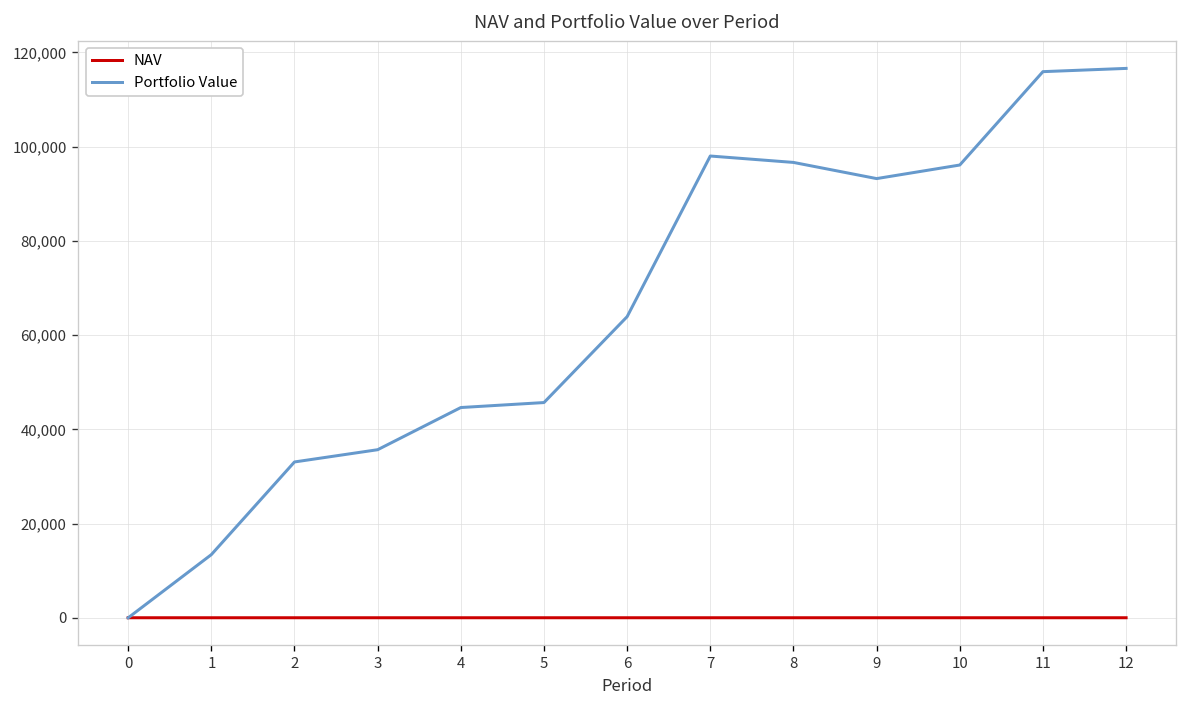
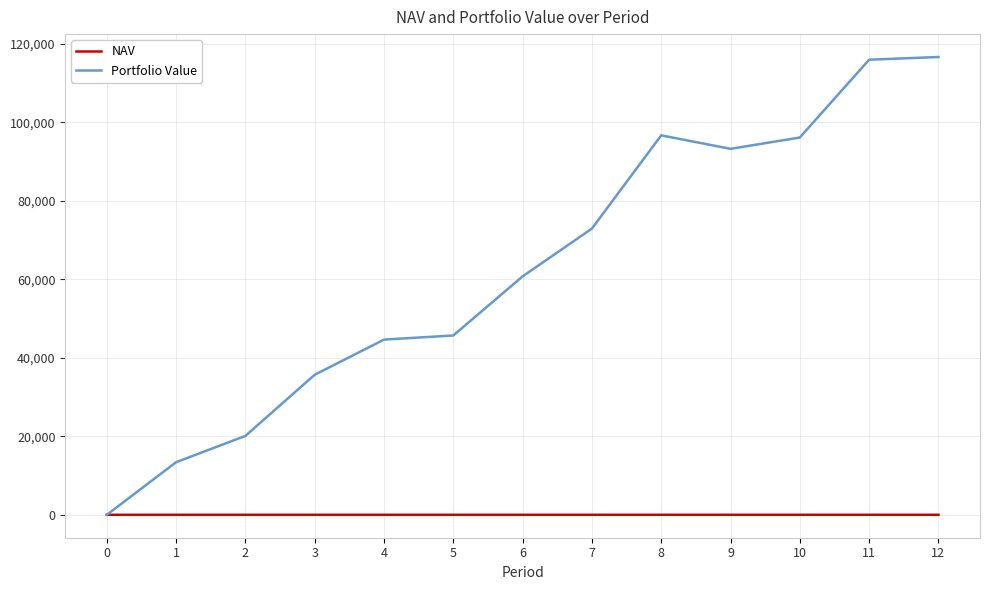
Portfolio Value, 2: 33,000 -> 20,000
Portfolio Value, 6: 64,000 -> 61,000
Portfolio Value, 7: 98,000 -> 73,000
